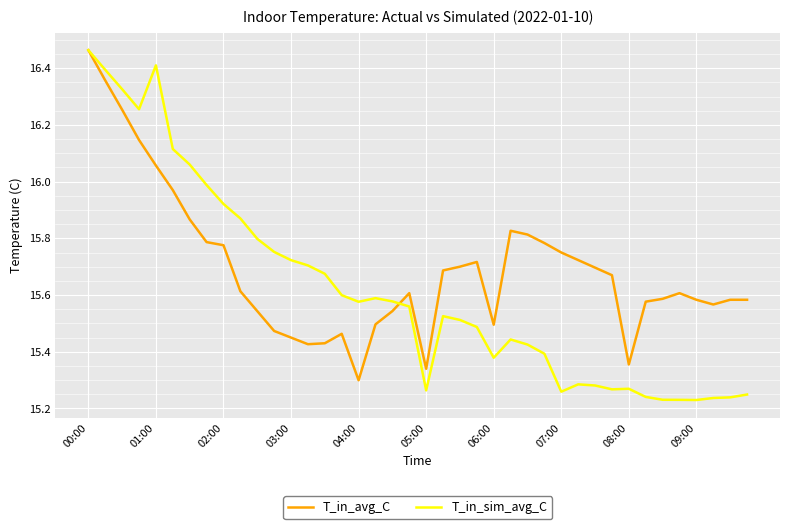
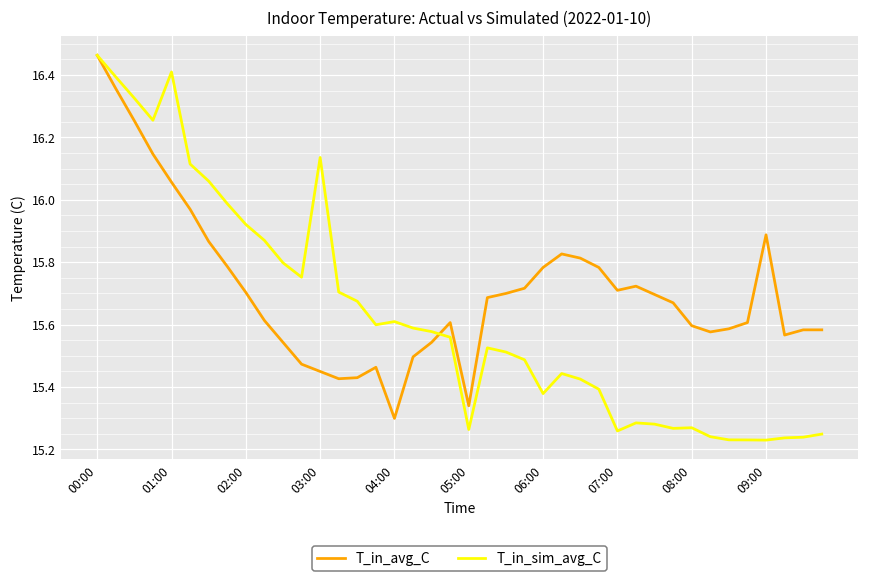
T_in_avg_C, 02:00: 15.78 -> 15.70
T_in_sim_avg_C, 03:00: 15.72 -> 16.14
T_in_sim_avg_C, 04:00: 15.58 -> 15.61
T_in_avg_C, 06:00: 15.50 -> 15.78
T_in_avg_C, 07:00: 15.75 -> 15.71
T_in_avg_C, 08:00: 15.36 -> 15.60
T_in_avg_C, 09:00: 15.58 -> 15.89
